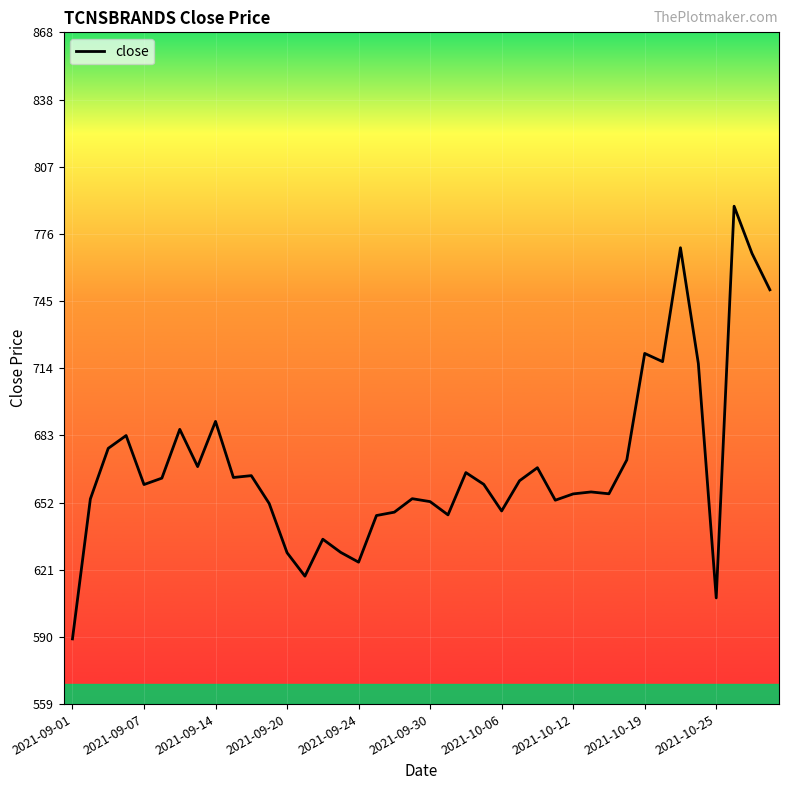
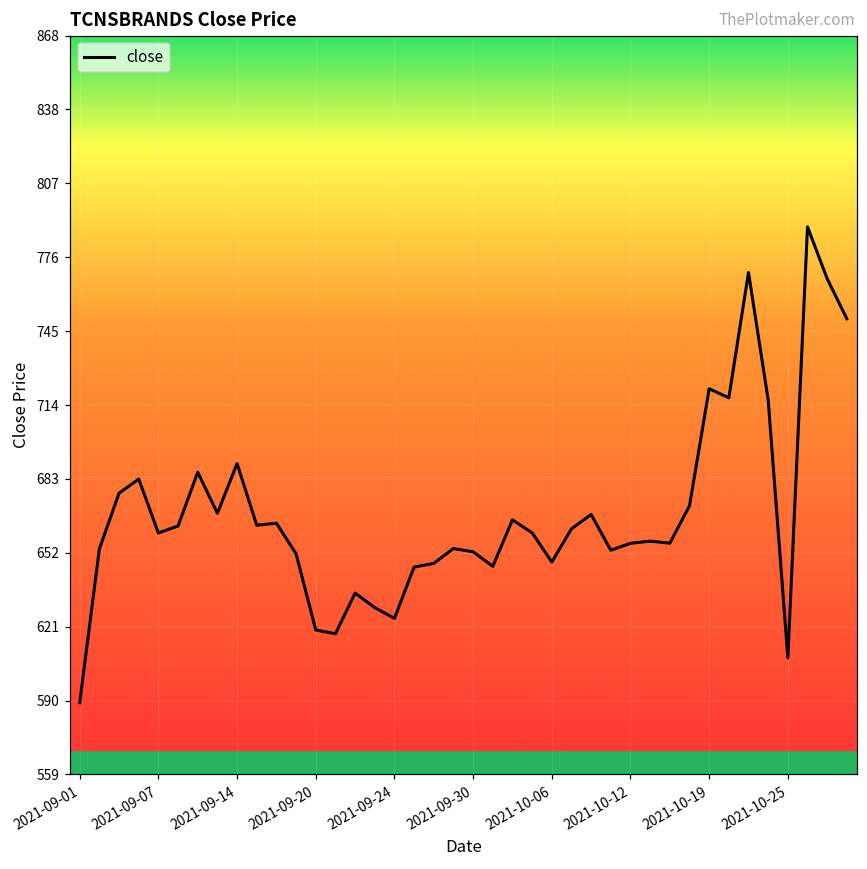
2021-09-20: 629 -> 620
